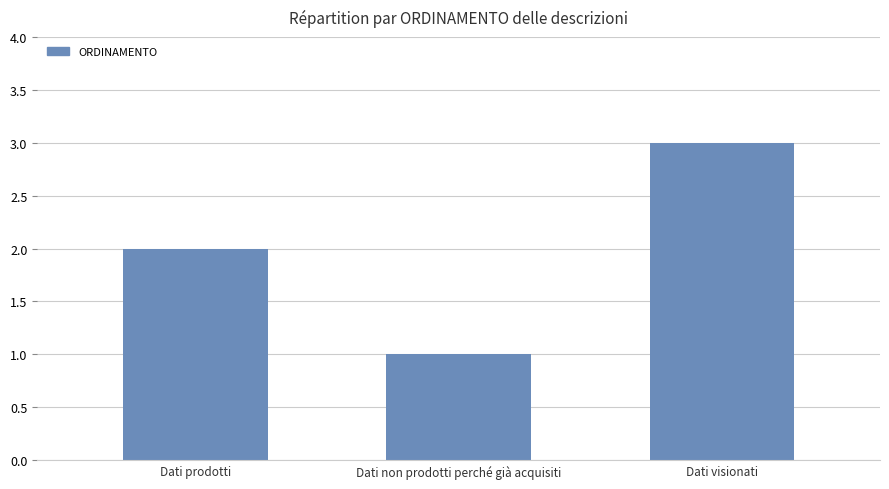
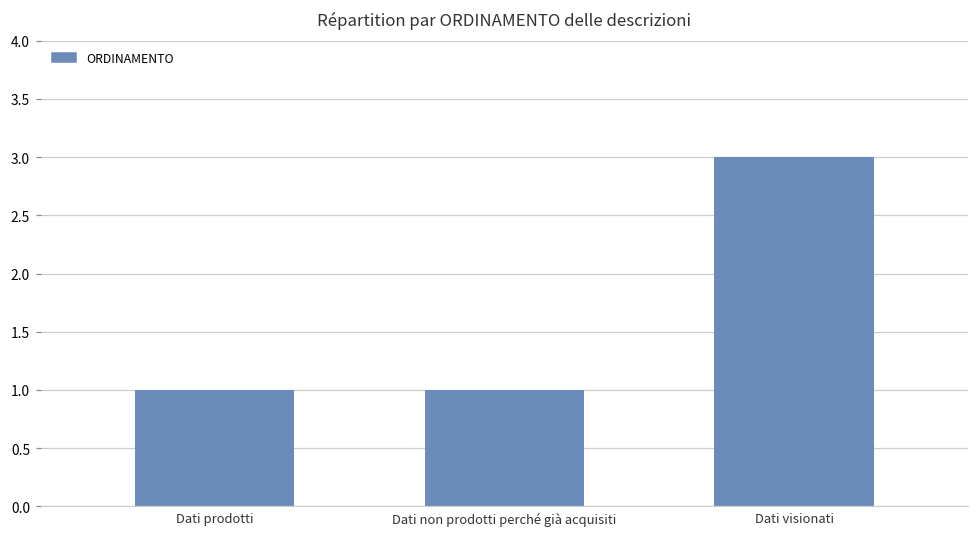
Dati prodotti: 2 -> 1
